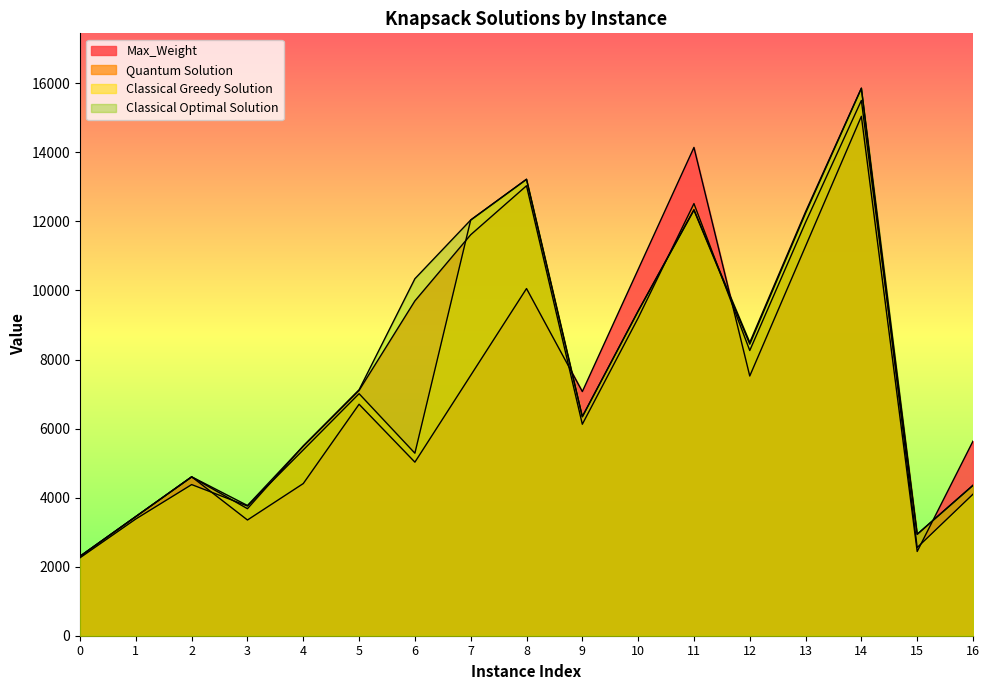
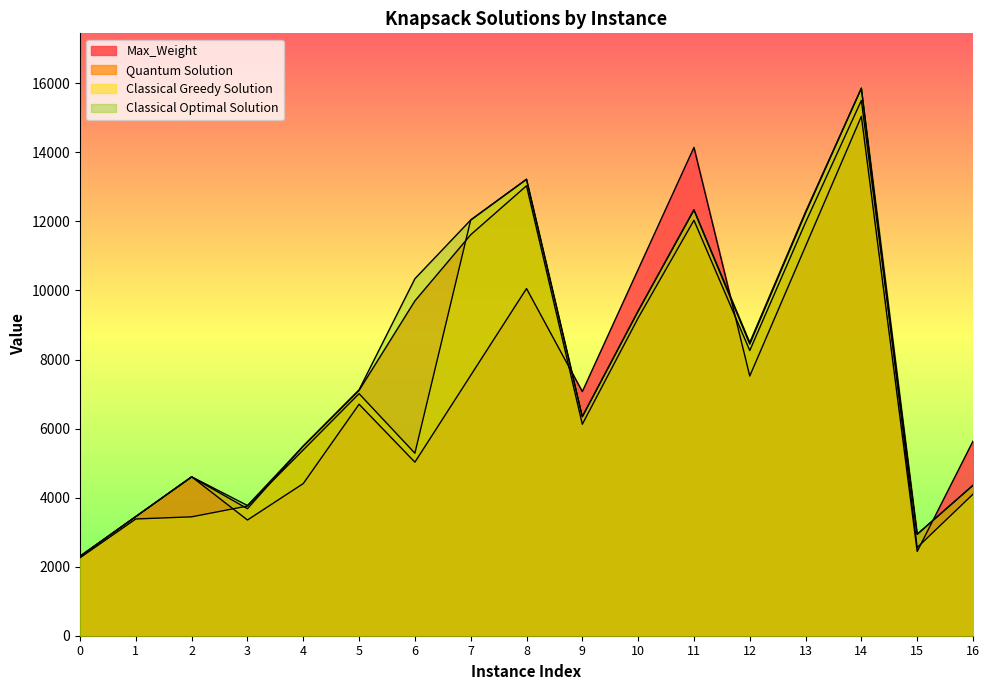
Classical Greedy Solution, 2: 4400 -> 3400
Quantum Solution, 11: 12500 -> 12000
